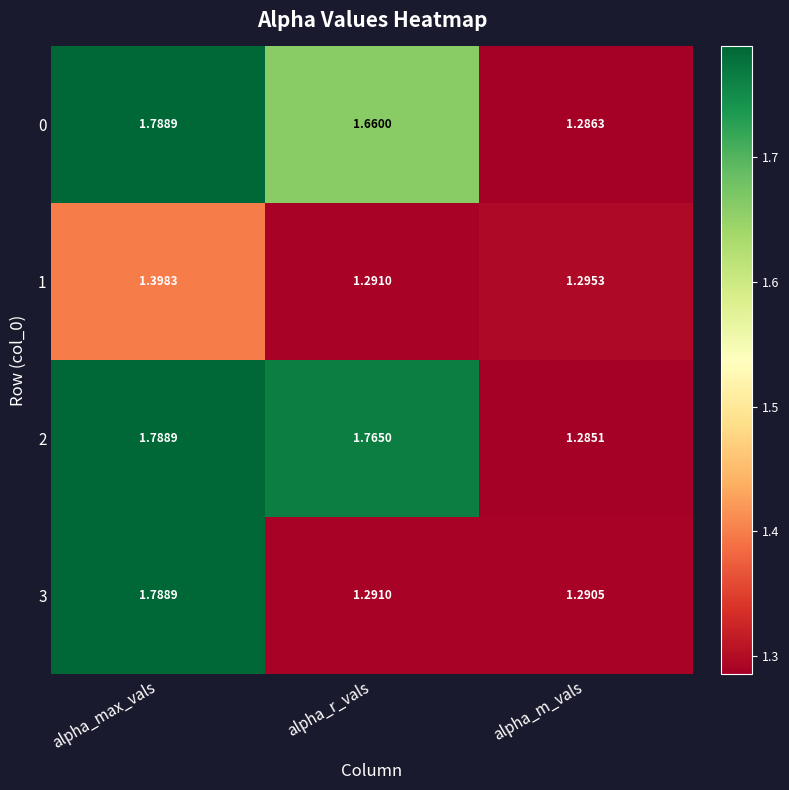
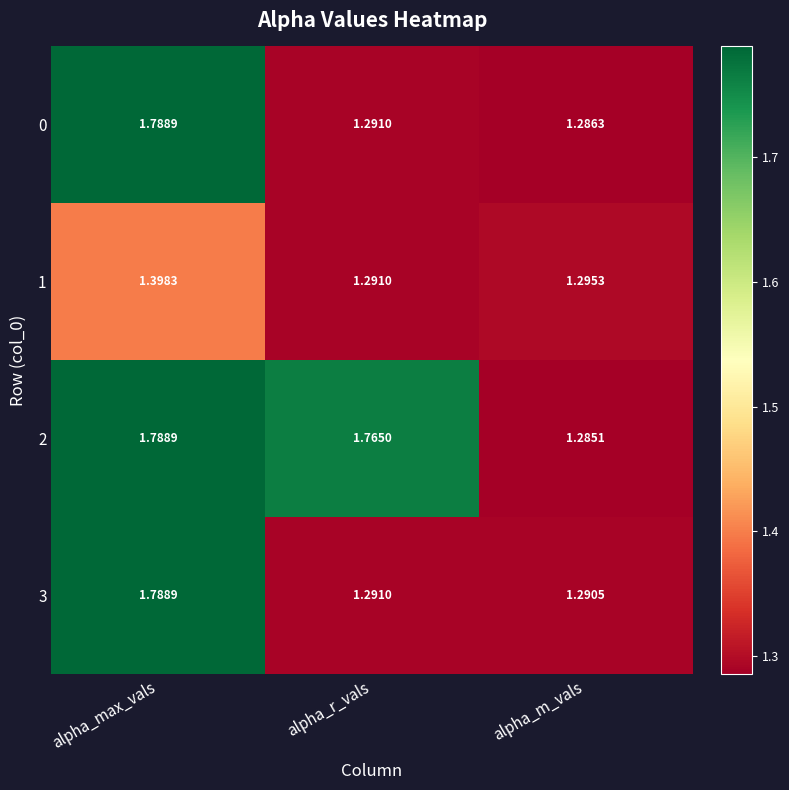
0, alpha_r_vals: 1.6600 -> 1.2910
